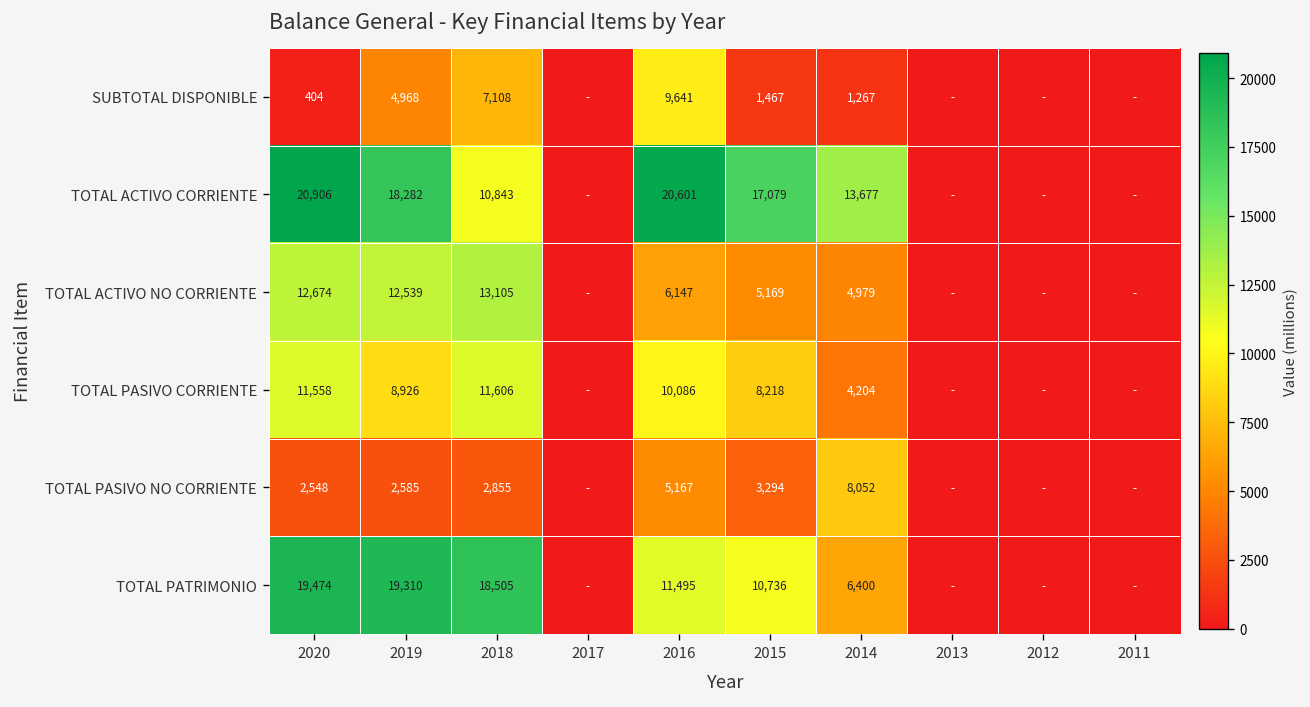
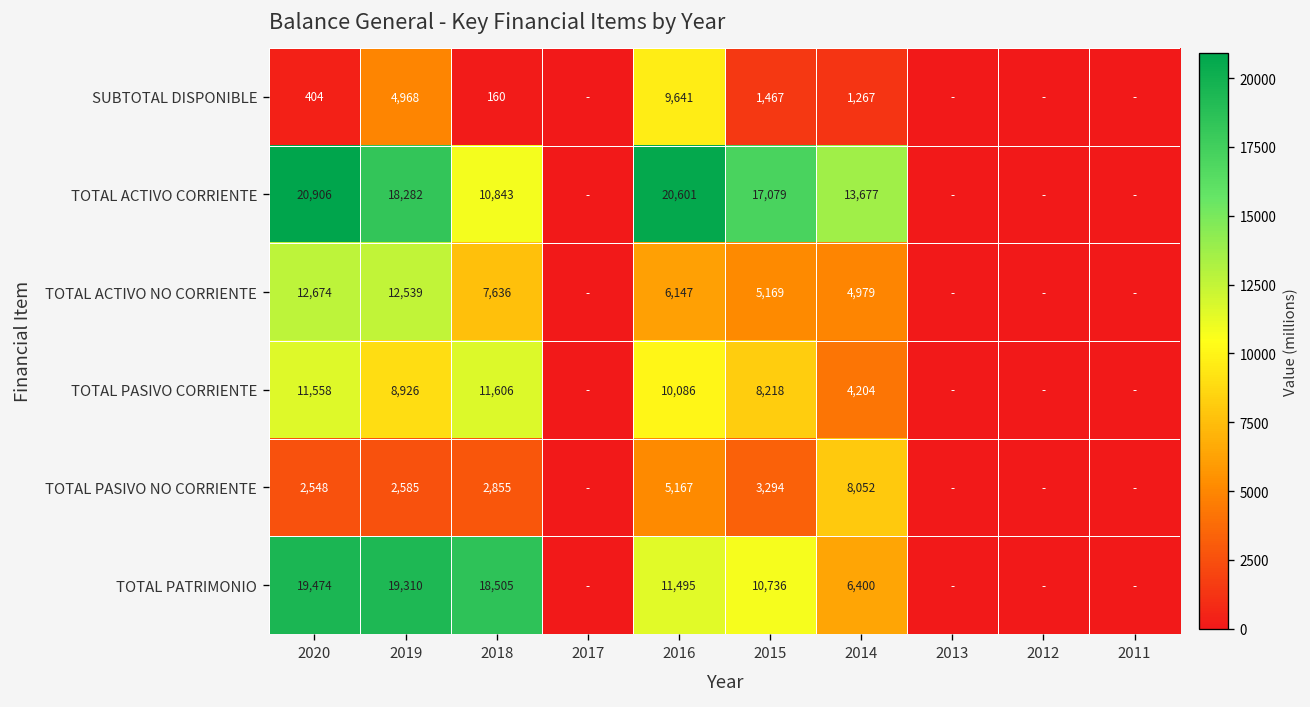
SUBTOTAL DISPONIBLE, 2018: 7,108 -> 160
TOTAL ACTIVO NO CORRIENTE, 2018: 13,105 -> 7,636
